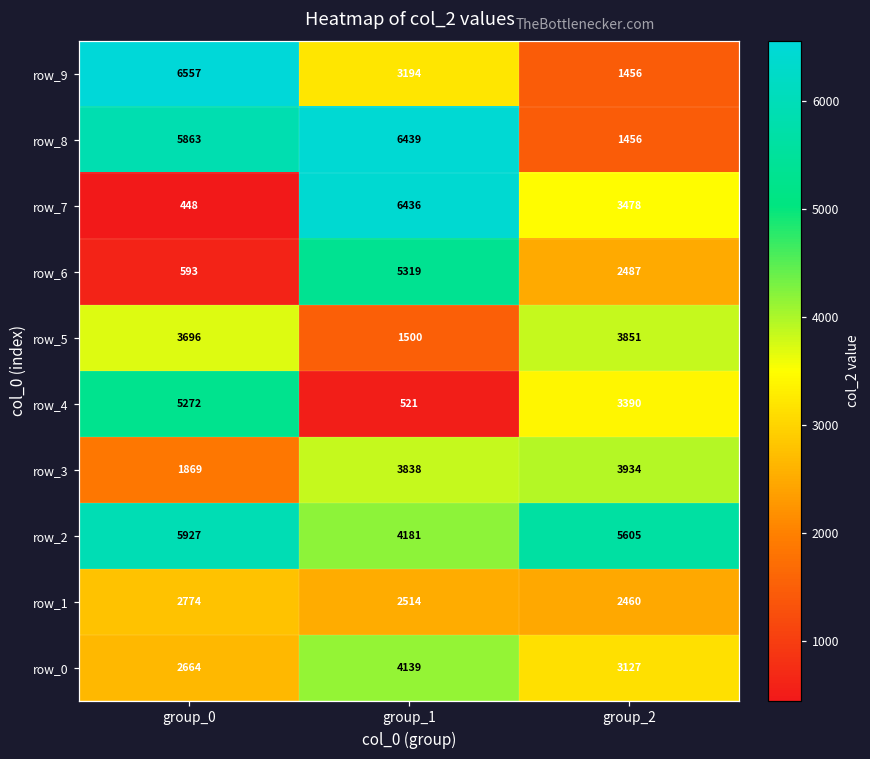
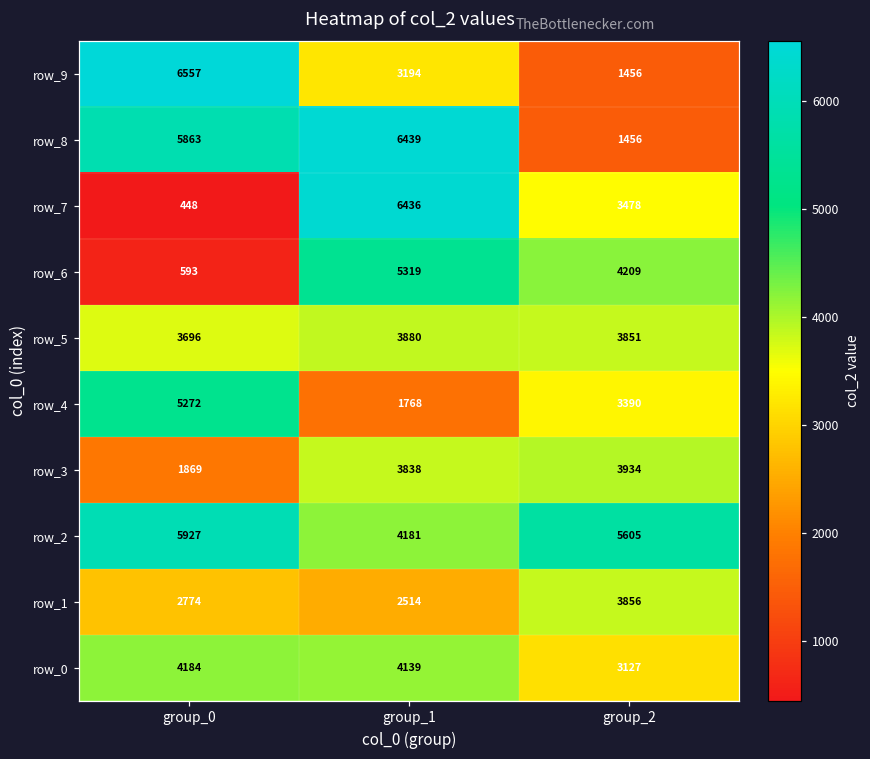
row_6, group_2: 2487 -> 4209
row_5, group_1: 1500 -> 3880
row_4, group_1: 521 -> 1768
row_1, group_2: 2460 -> 3856
row_0, group_0: 2664 -> 4184
